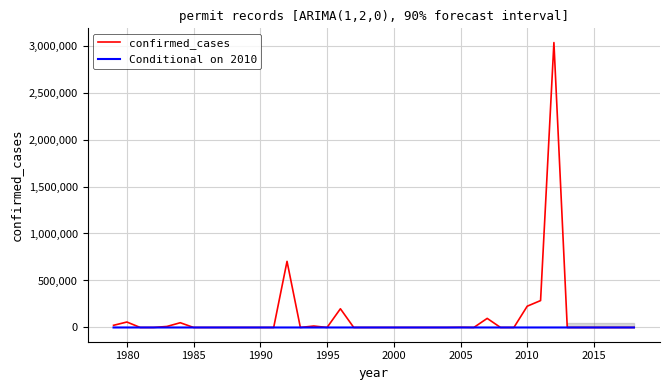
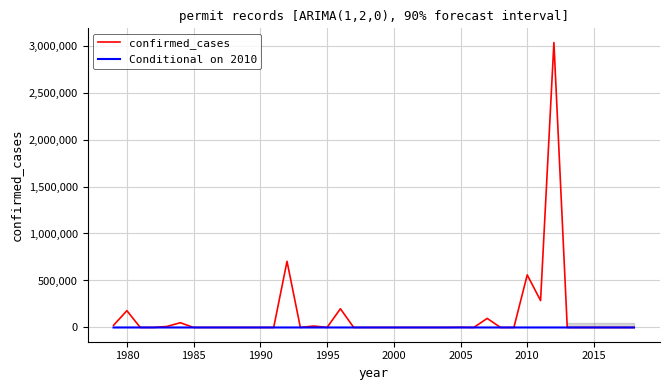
confirmed_cases, 1980: 100,000 -> 200,000
confirmed_cases, 2010: 200,000 -> 600,000
